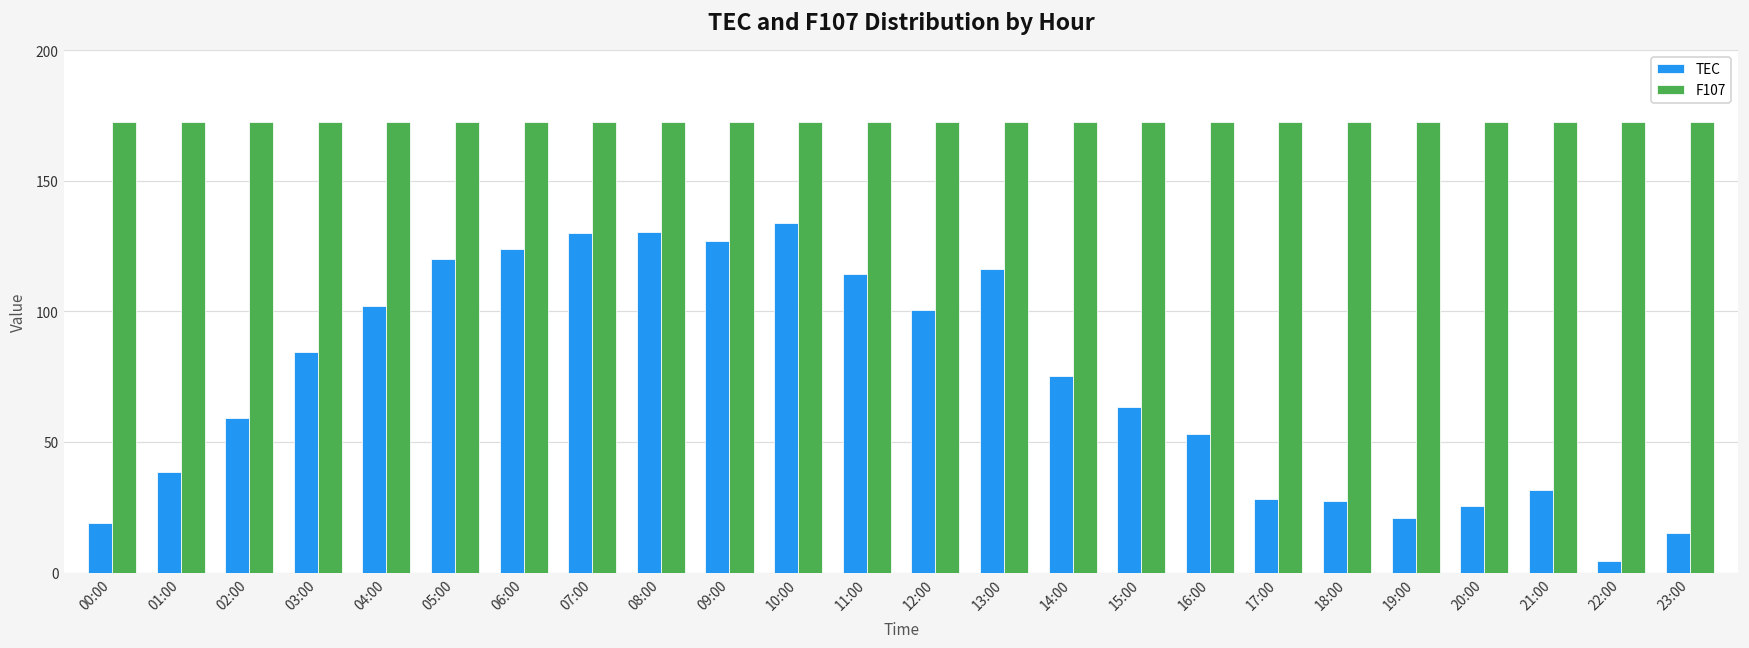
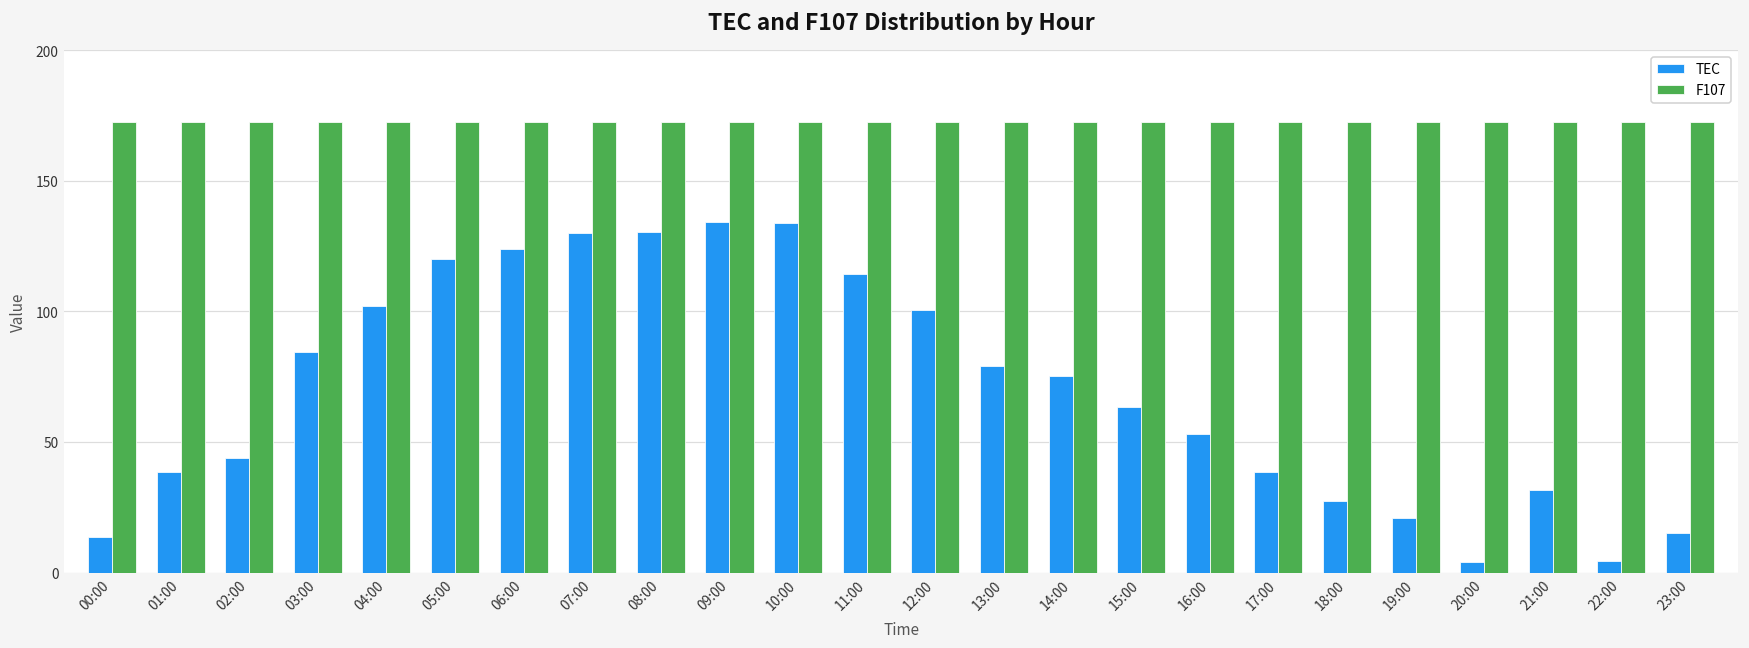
TEC, 00:00: 19 -> 14
TEC, 02:00: 59 -> 44
TEC, 09:00: 127 -> 134
TEC, 13:00: 116 -> 79
TEC, 17:00: 28 -> 38
TEC, 20:00: 25 -> 4
